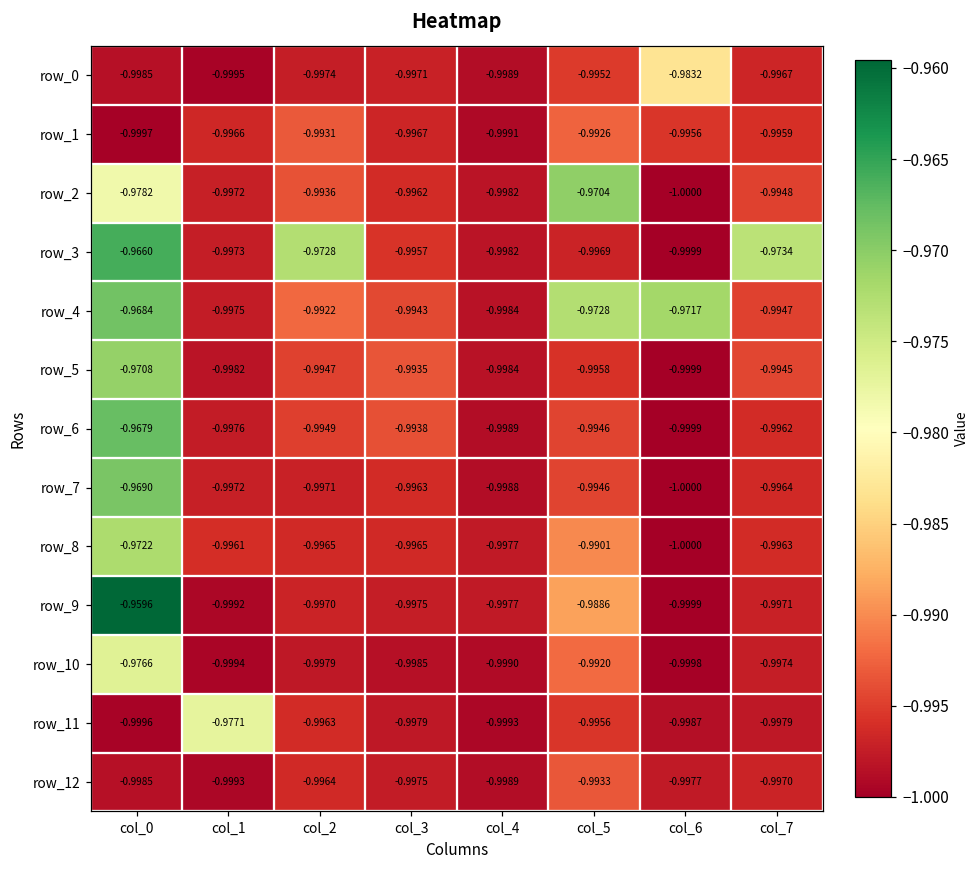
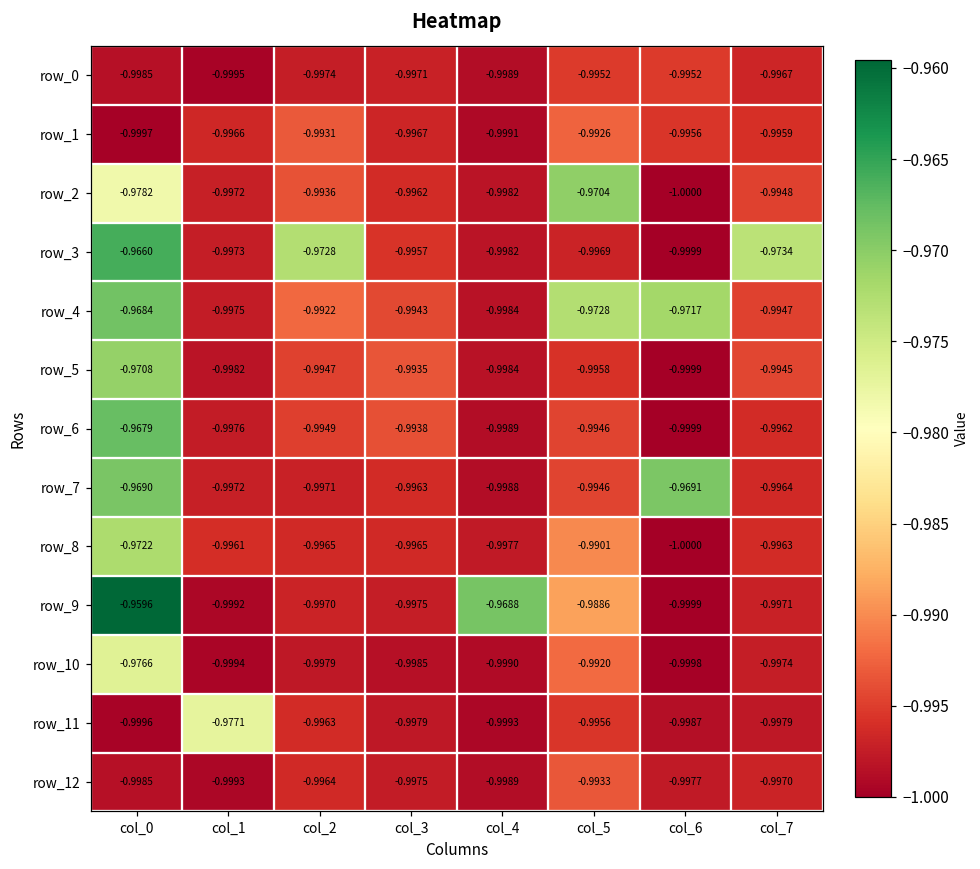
row_0, col_6: -0.9832 -> -0.9952
row_7, col_6: -1.0000 -> -0.9691
row_9, col_4: -0.9977 -> -0.9688
